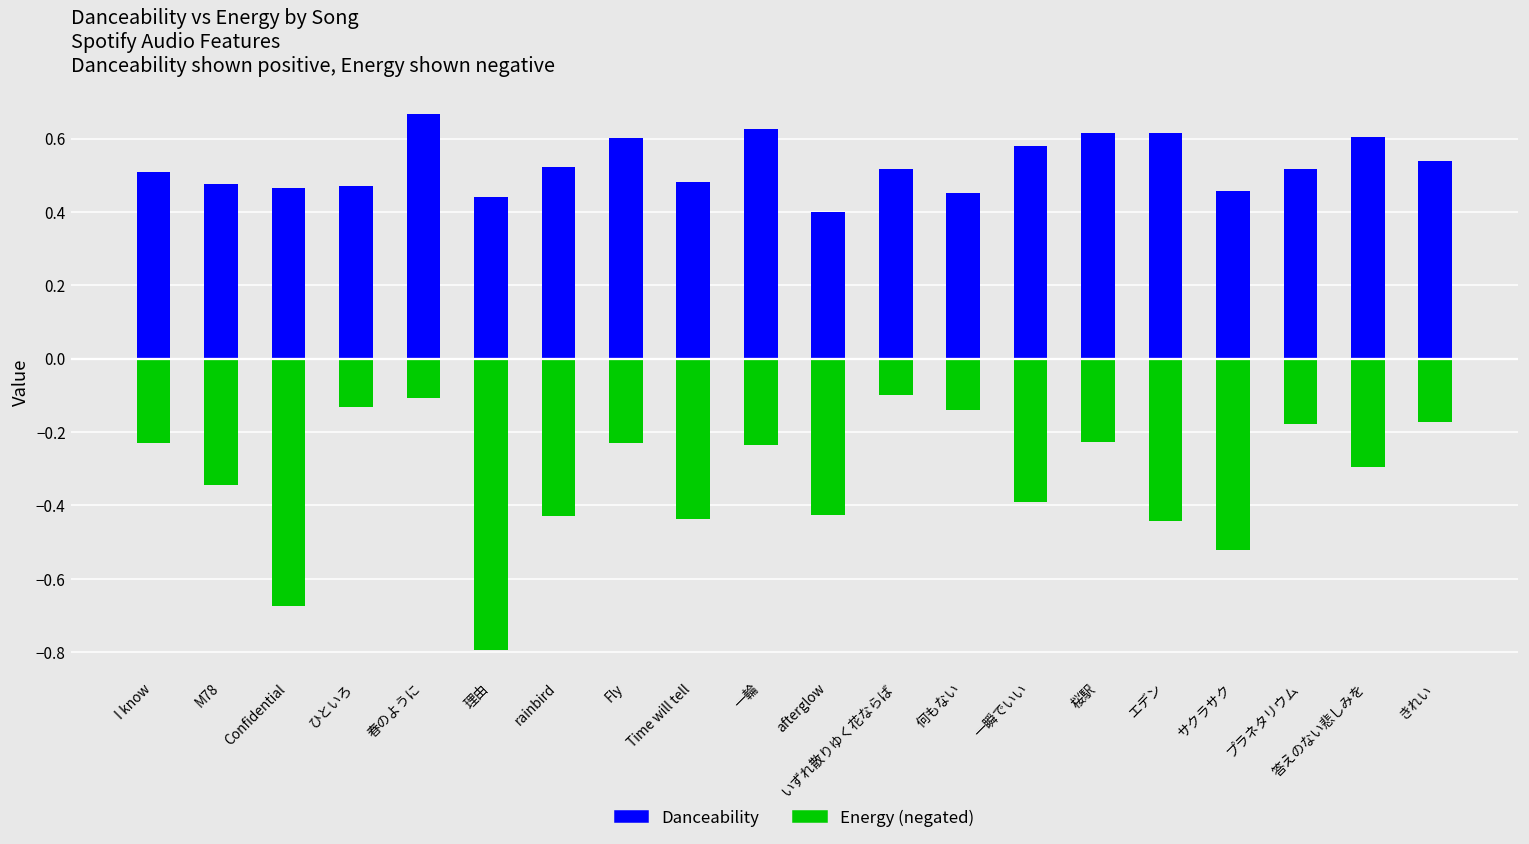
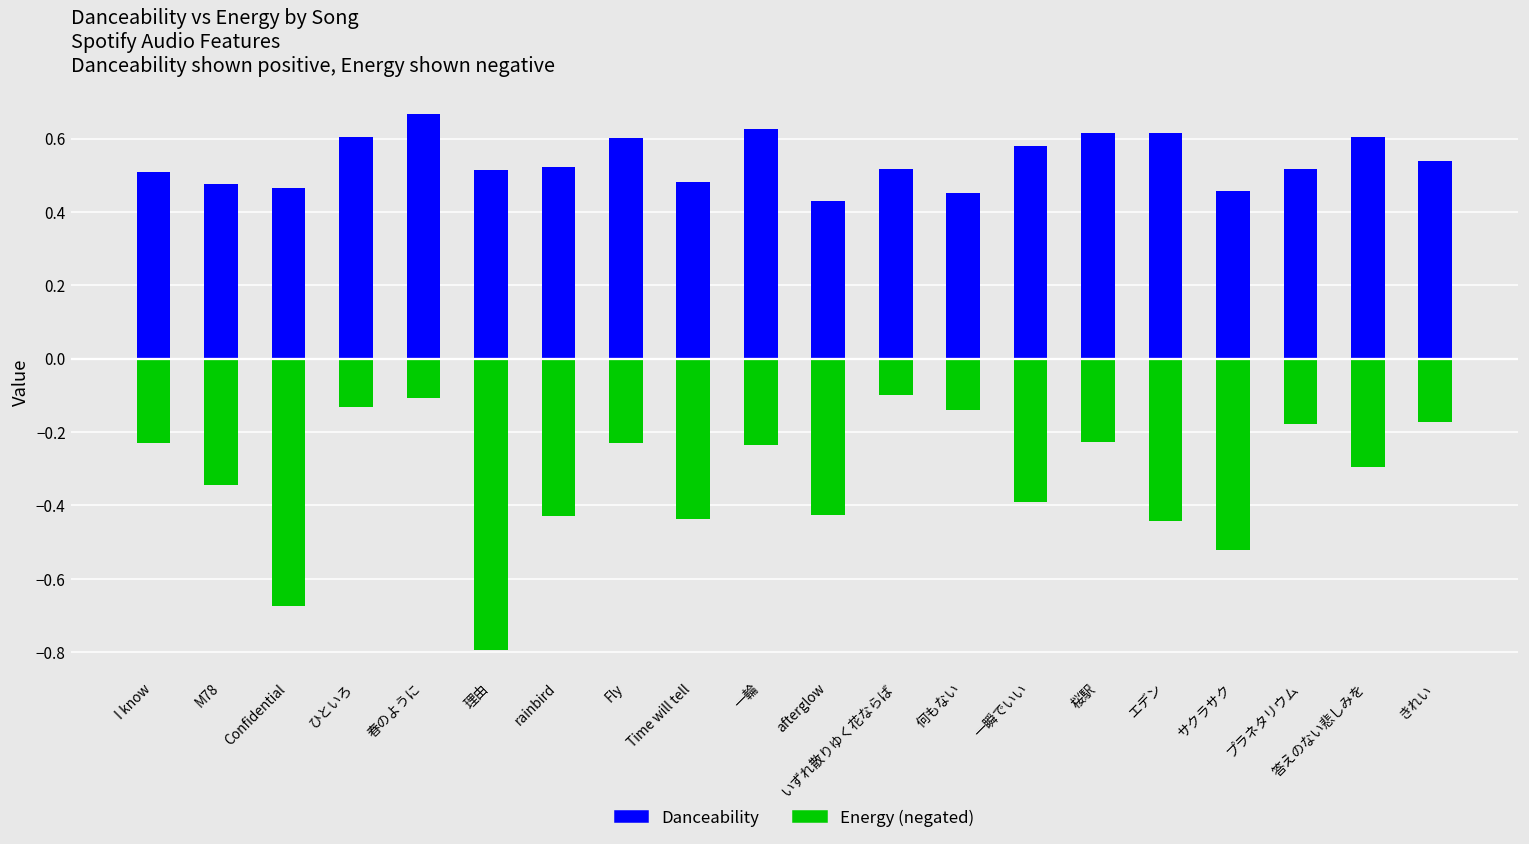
Danceability, ひといろ: 0.47 -> 0.60
Danceability, 理由: 0.44 -> 0.51
Danceability, afterglow: 0.40 -> 0.43
